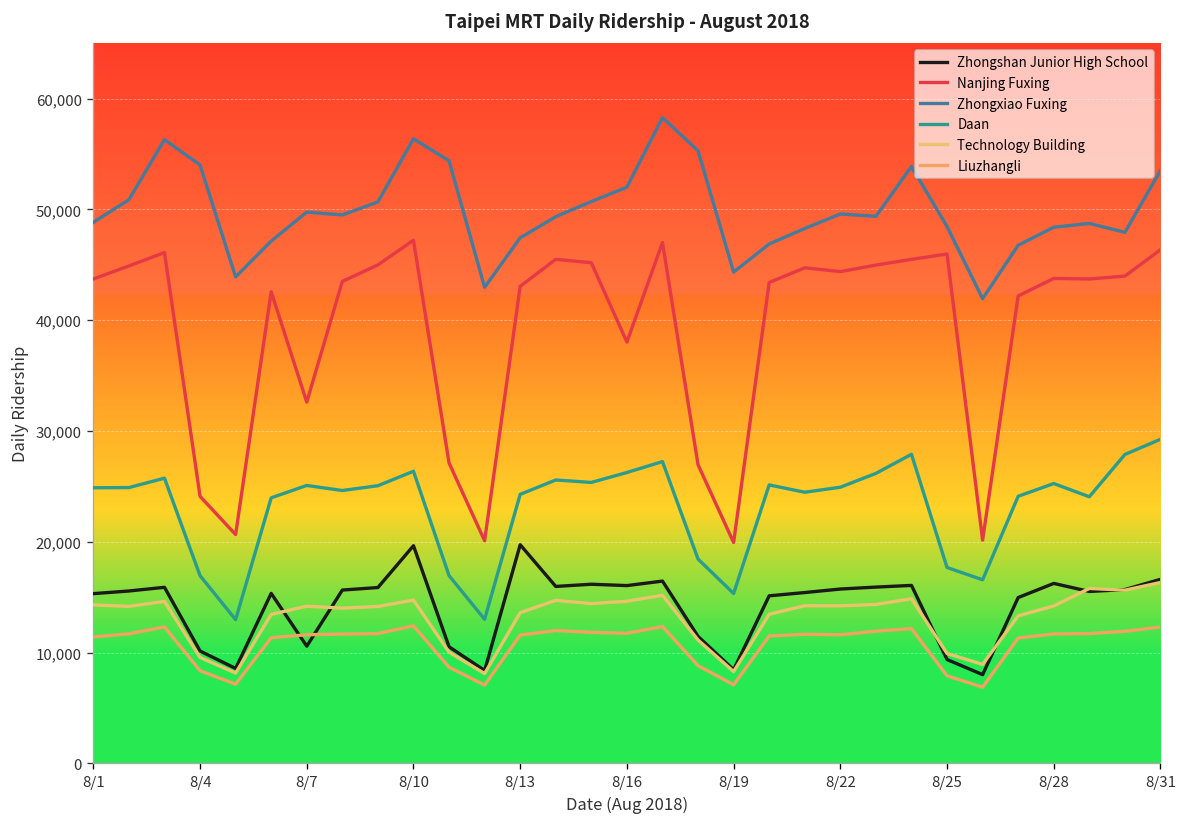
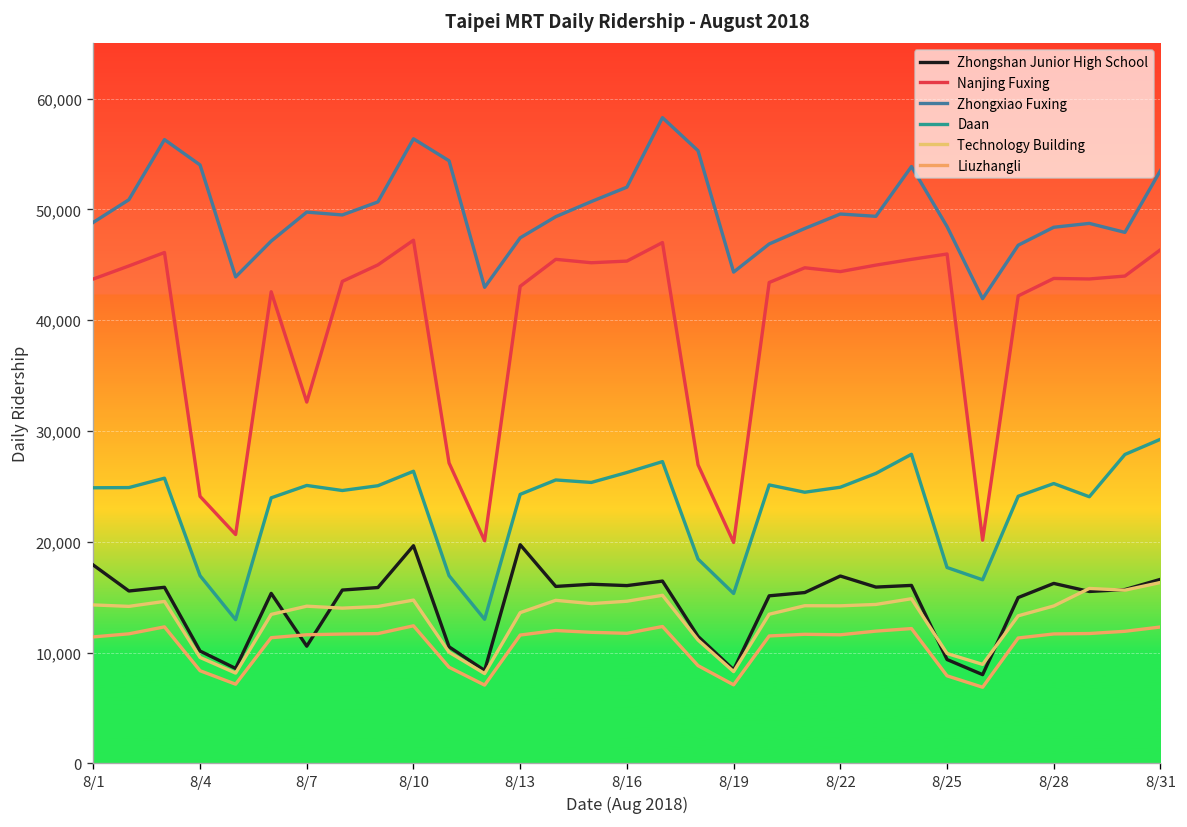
Zhongshan Junior High School, 8/1: 15,000 -> 18,000
Nanjing Fuxing, 8/16: 38,000 -> 45,000
Zhongshan Junior High School, 8/22: 16,000 -> 17,000
